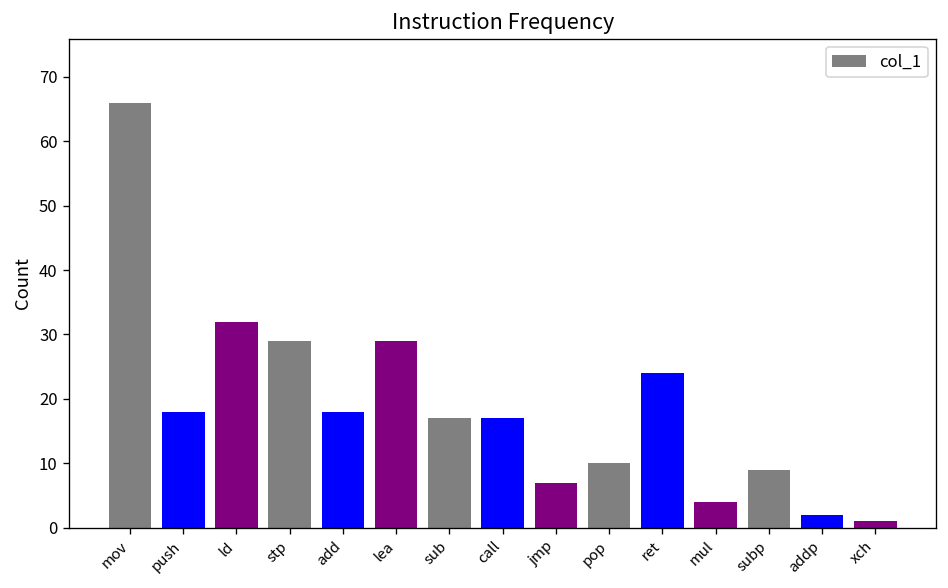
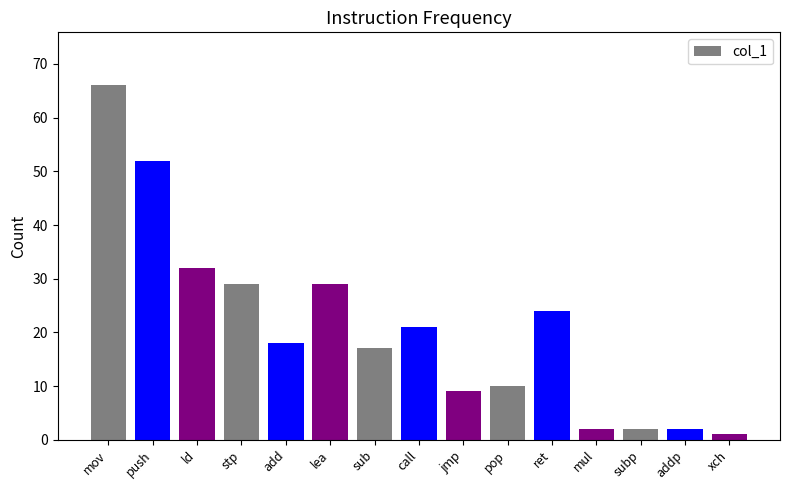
push: 18 -> 52
call: 17 -> 21
jmp: 7 -> 9
mul: 4 -> 2
subp: 9 -> 2
